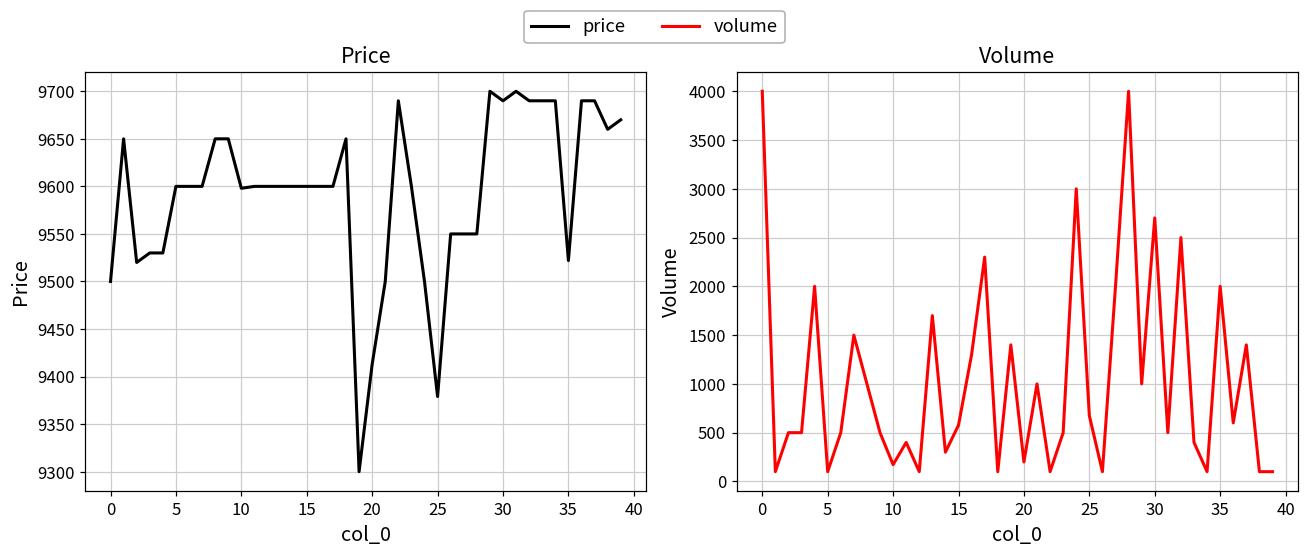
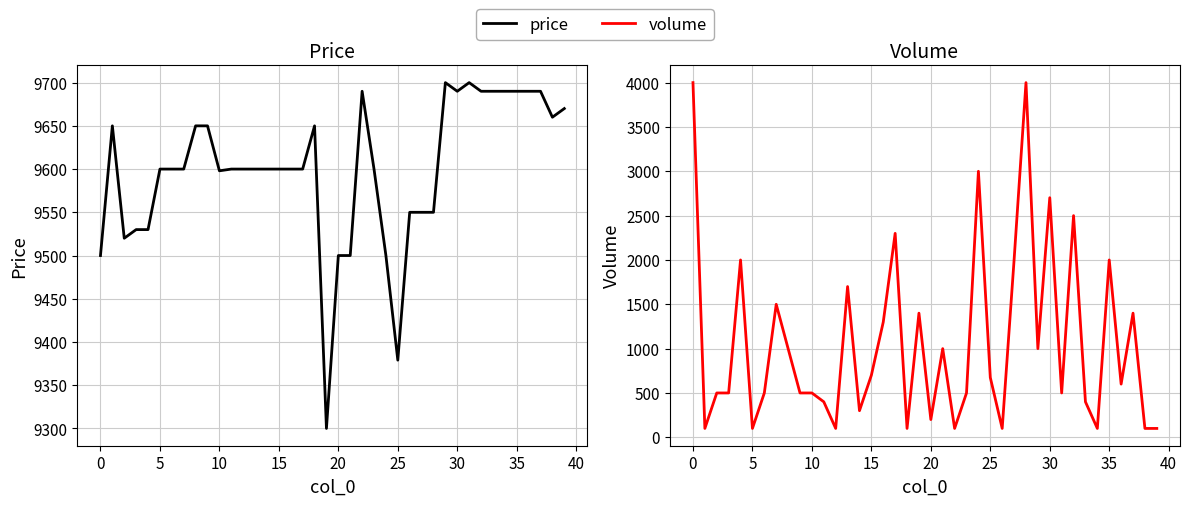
Price, 20: 9410 -> 9500
Price, 35: 9520 -> 9690
Volume, 10: 200 -> 500
Volume, 15: 600 -> 700
